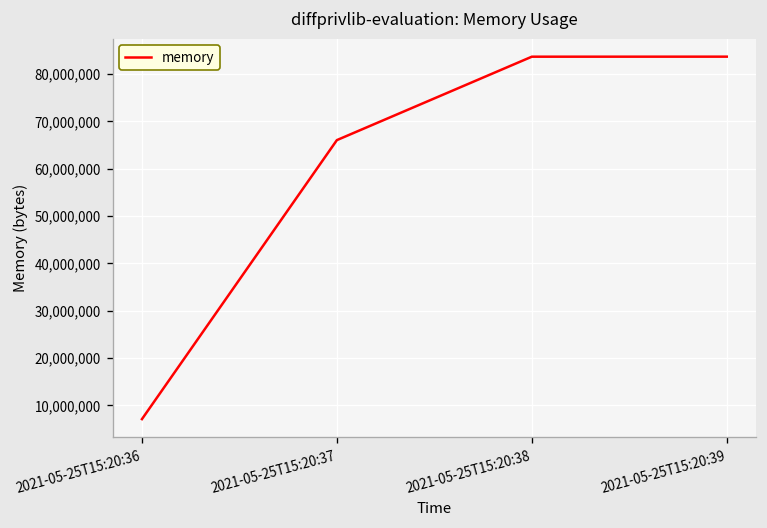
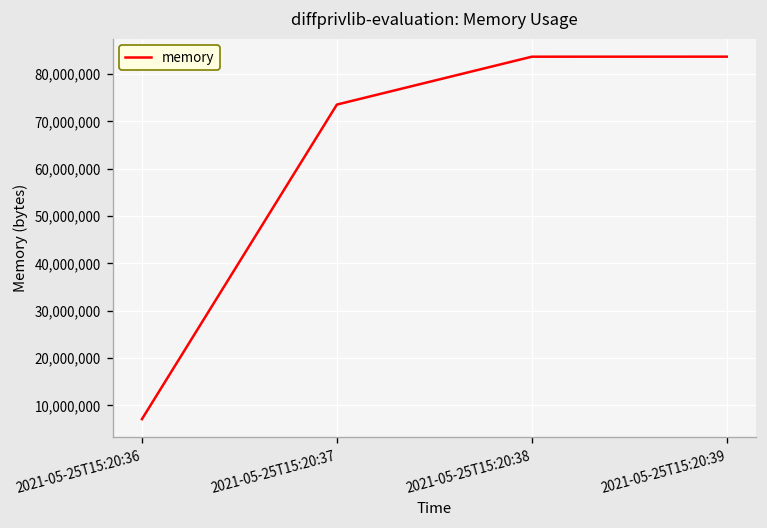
2021-05-25T15:20:37: 66,000,000 -> 74,000,000
